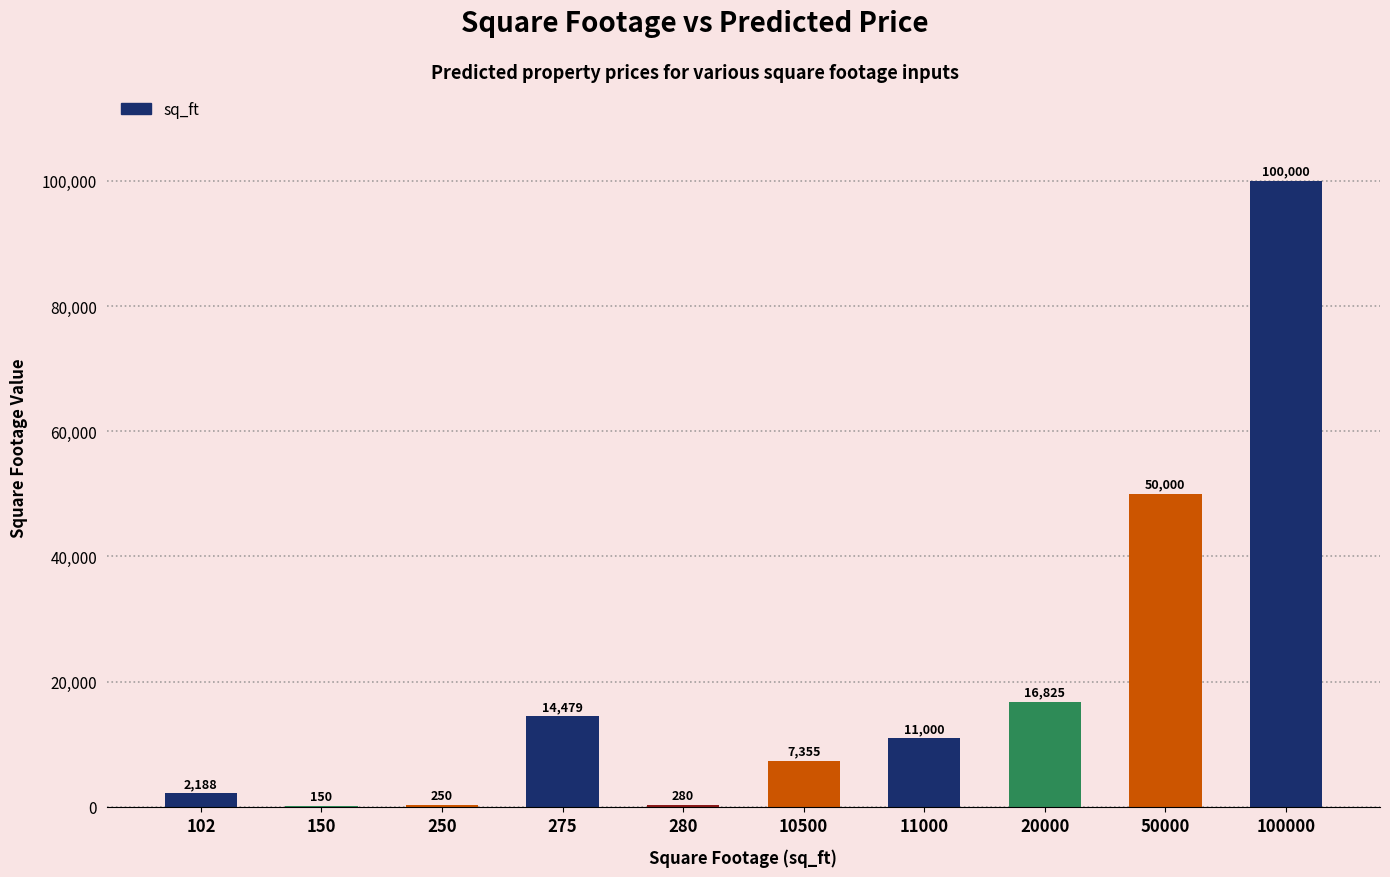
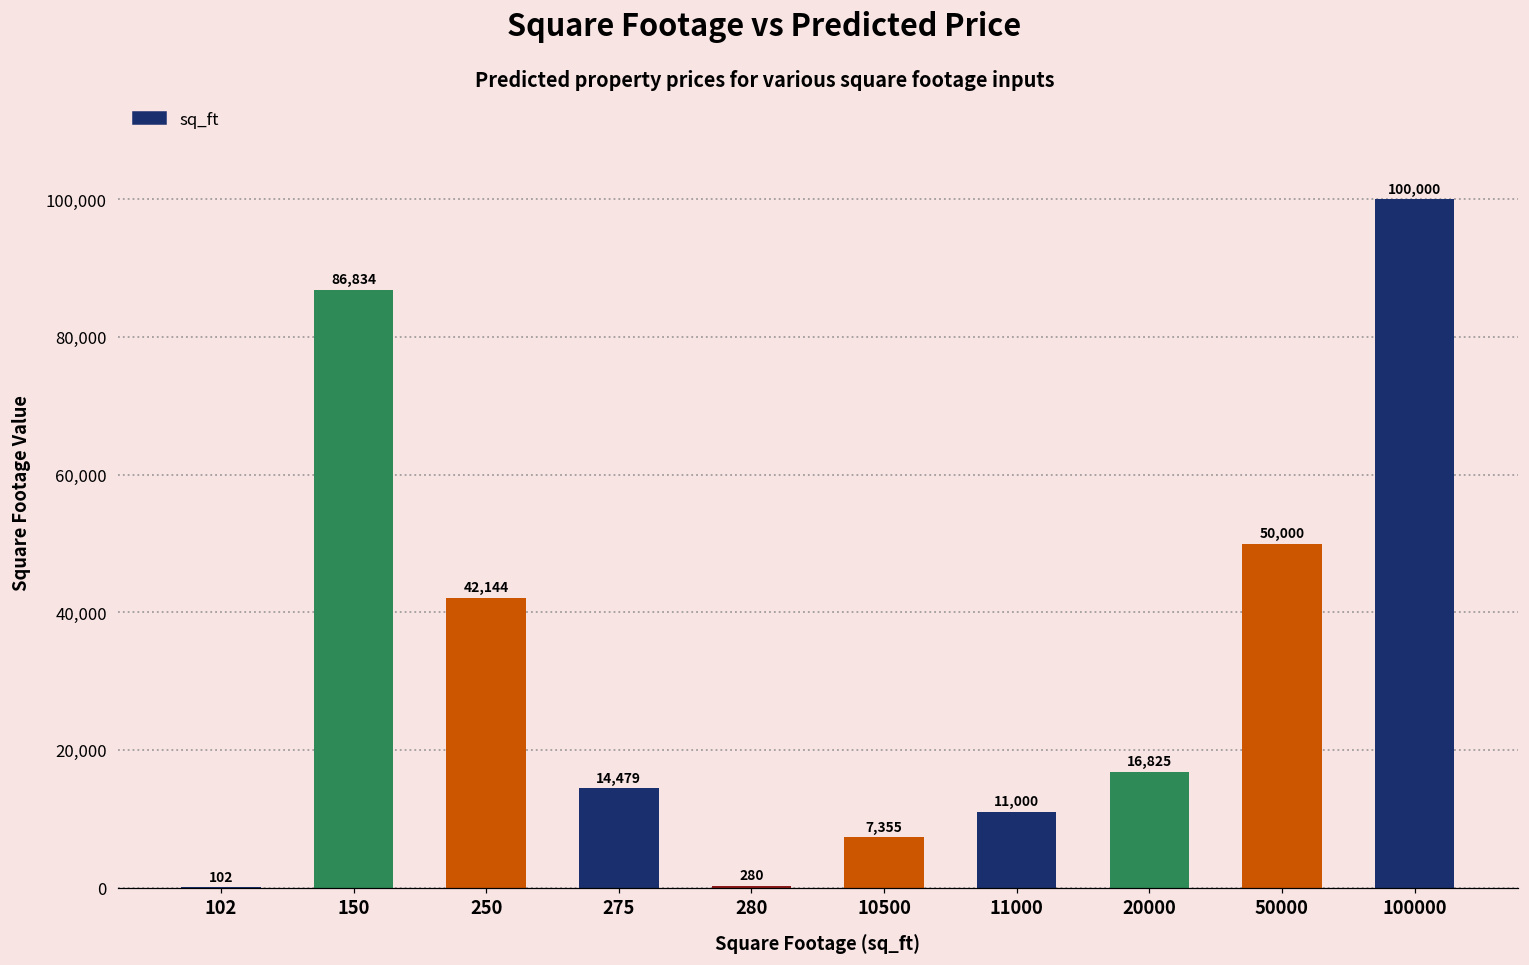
102: 2,188 -> 102
150: 150 -> 86,834
250: 250 -> 42,144
